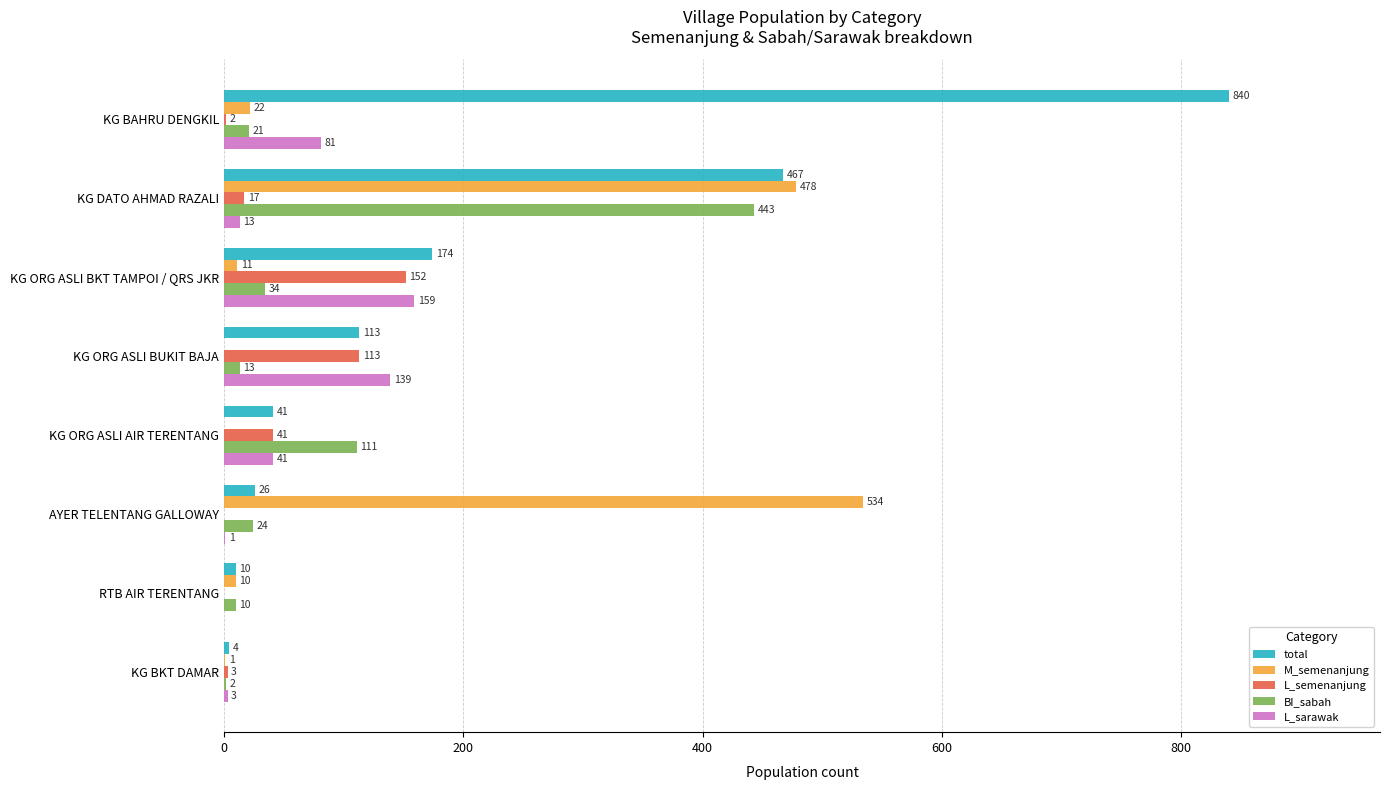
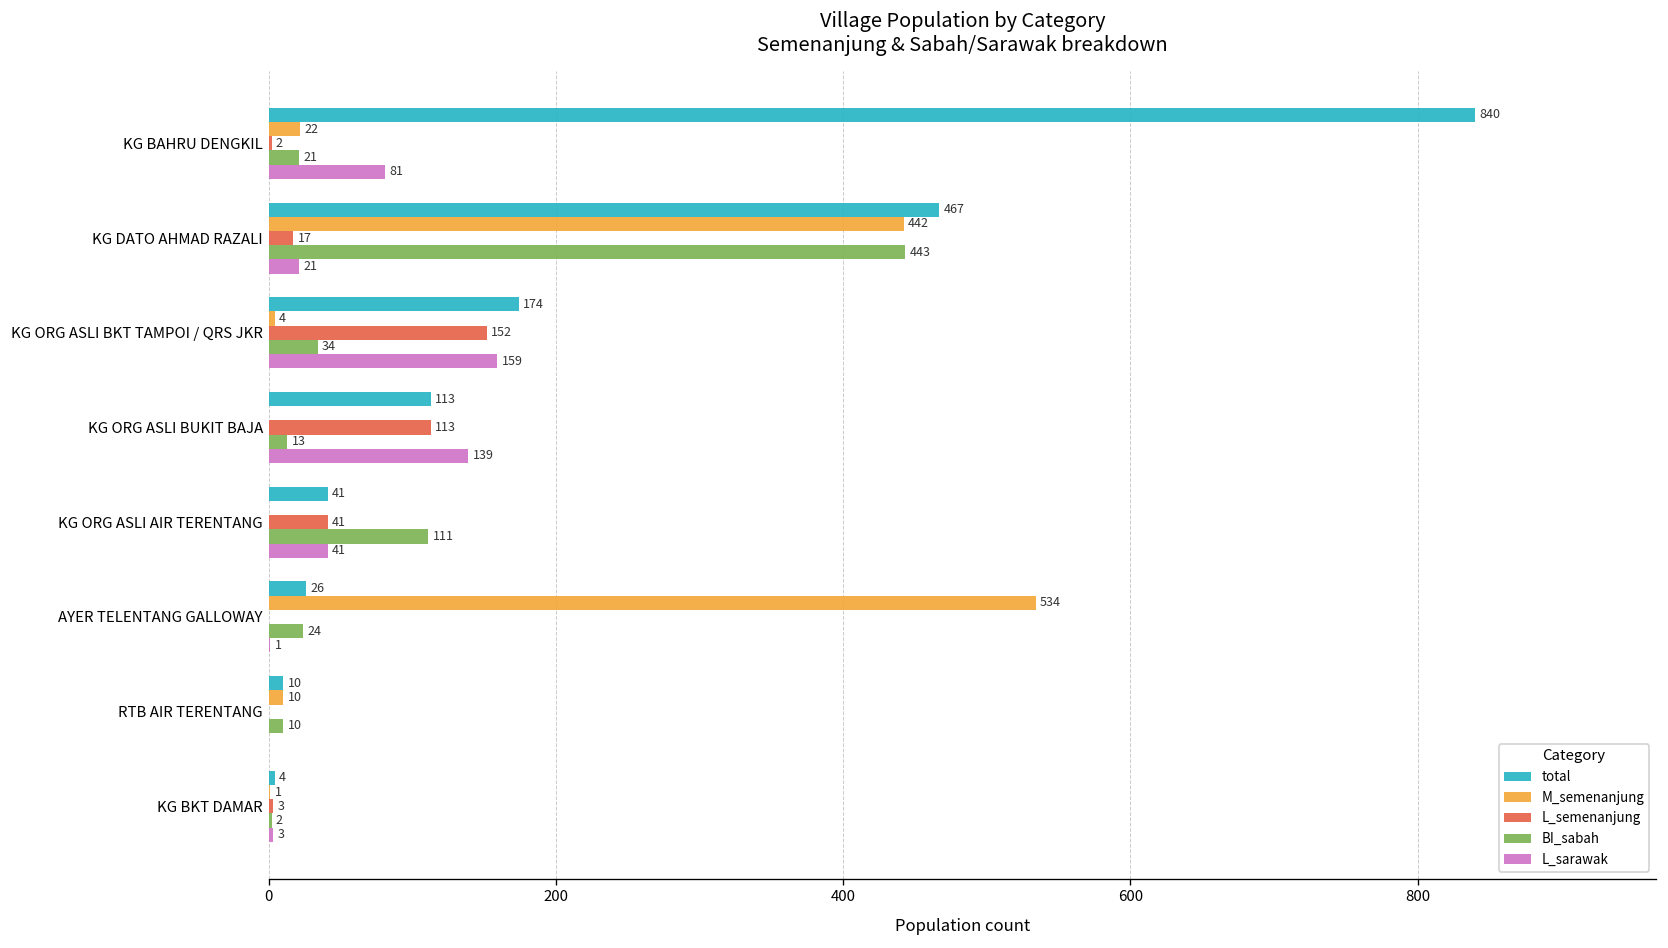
M_semenanjung, KG DATO AHMAD RAZALI: 478 -> 442
L_sarawak, KG DATO AHMAD RAZALI: 13 -> 21
M_semenanjung, KG ORG ASLI BKT TAMPOI / QRS JKR: 11 -> 4
